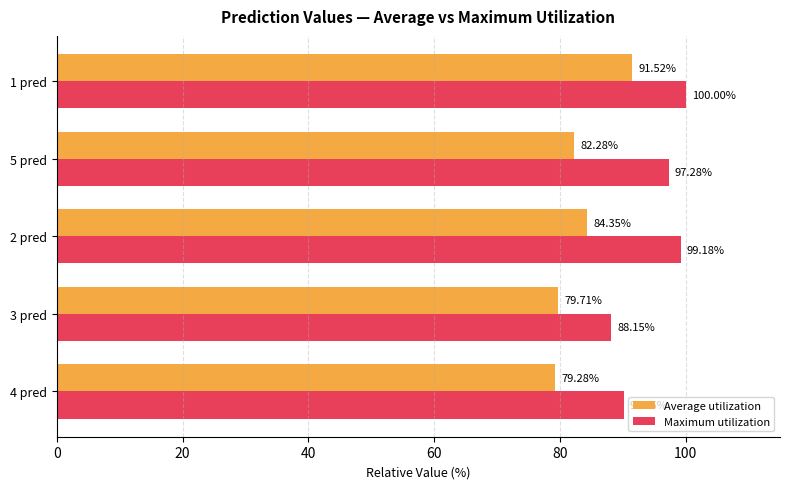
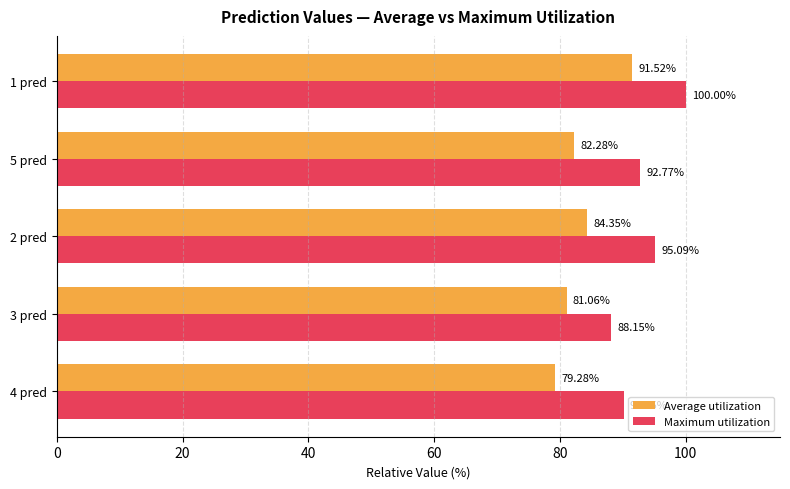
Maximum utilization, 5 pred: 97.28% -> 92.77%
Maximum utilization, 2 pred: 99.18% -> 95.09%
Average utilization, 3 pred: 79.71% -> 81.06%
